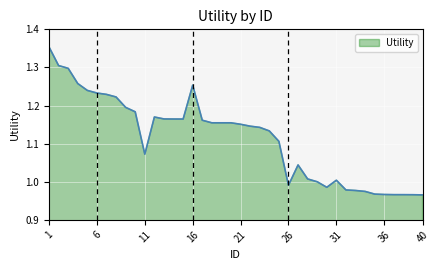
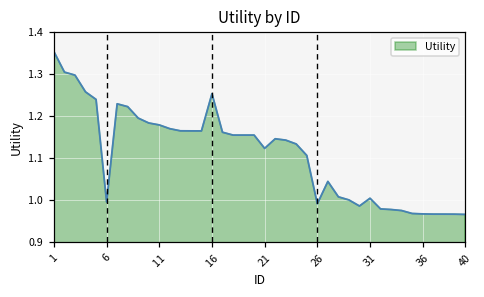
6: 1.23 -> 1.00
11: 1.07 -> 1.18
21: 1.15 -> 1.12
